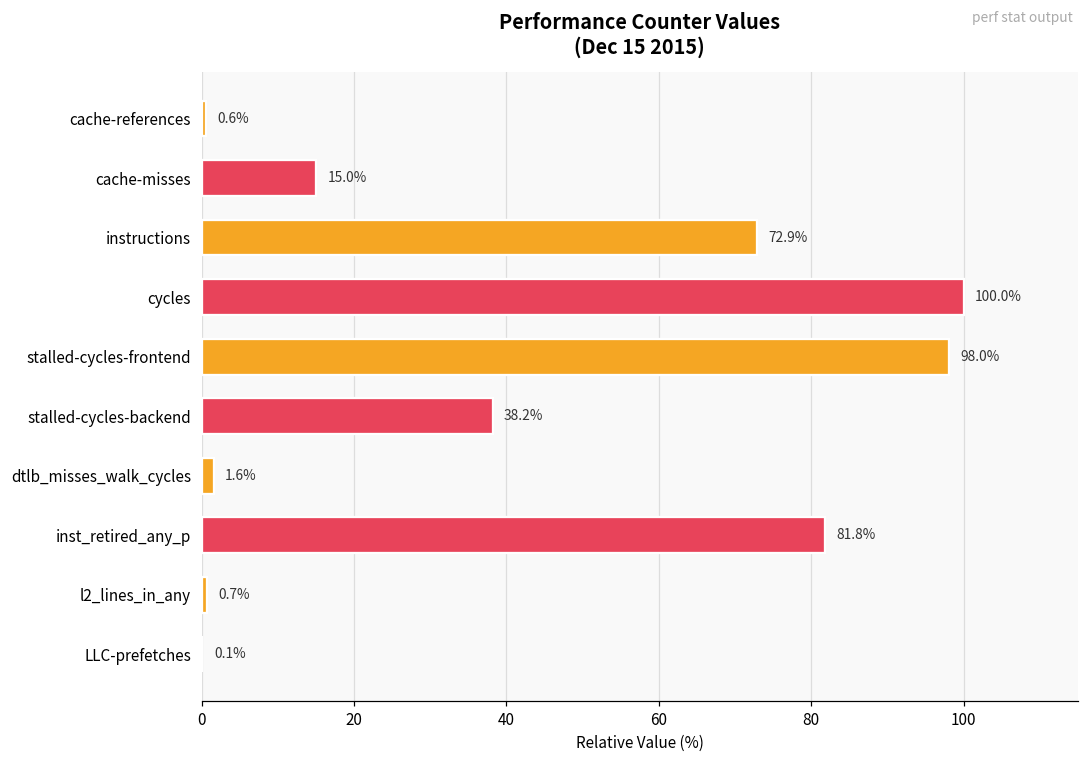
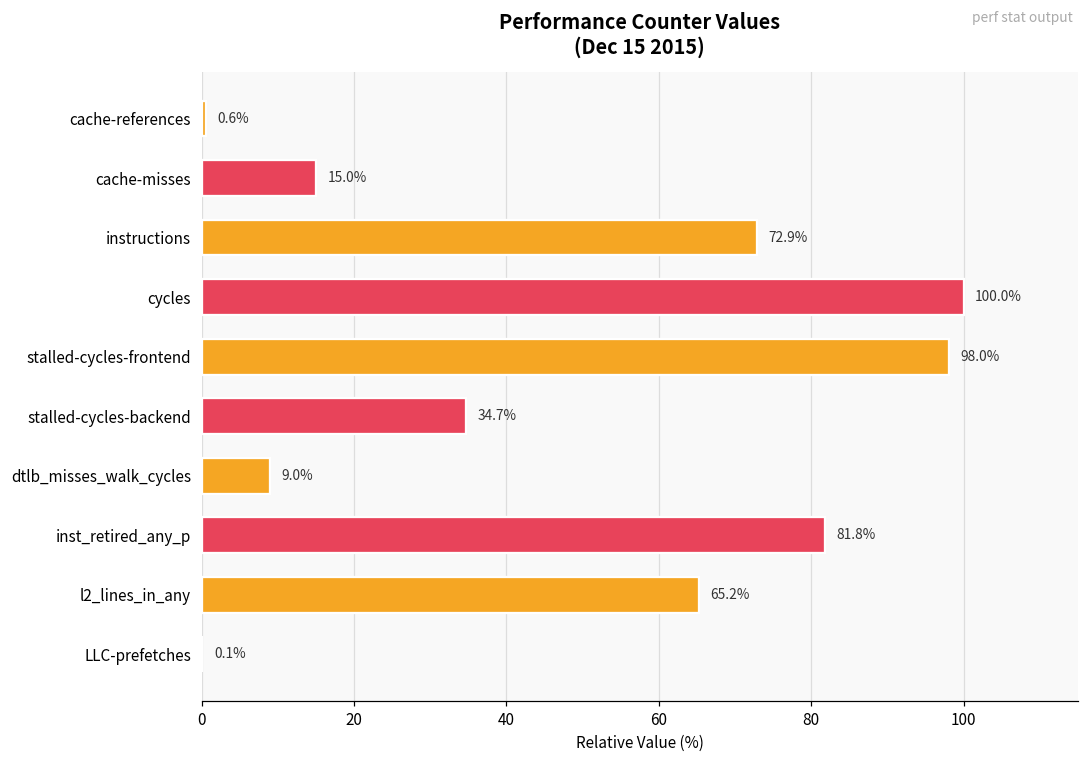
stalled-cycles-backend: 38.2% -> 34.7%
dtlb_misses_walk_cycles: 1.6% -> 9.0%
l2_lines_in_any: 0.7% -> 65.2%
